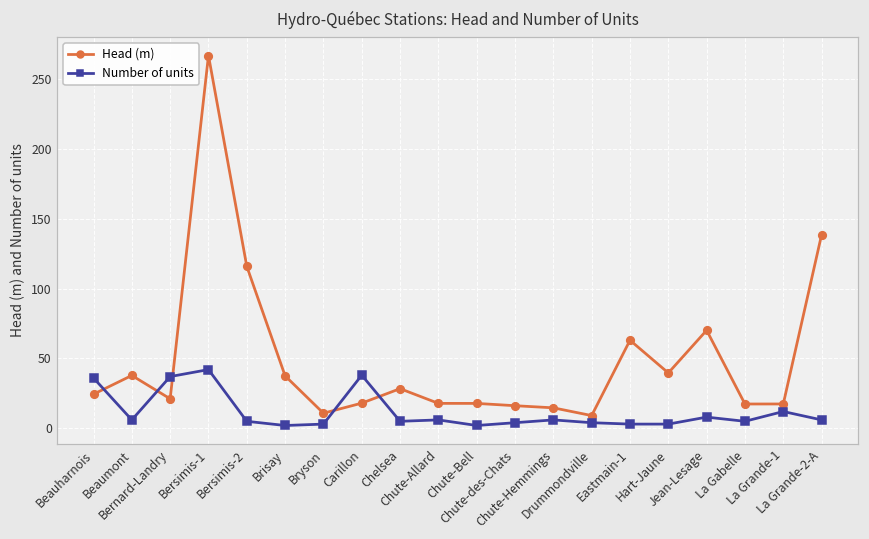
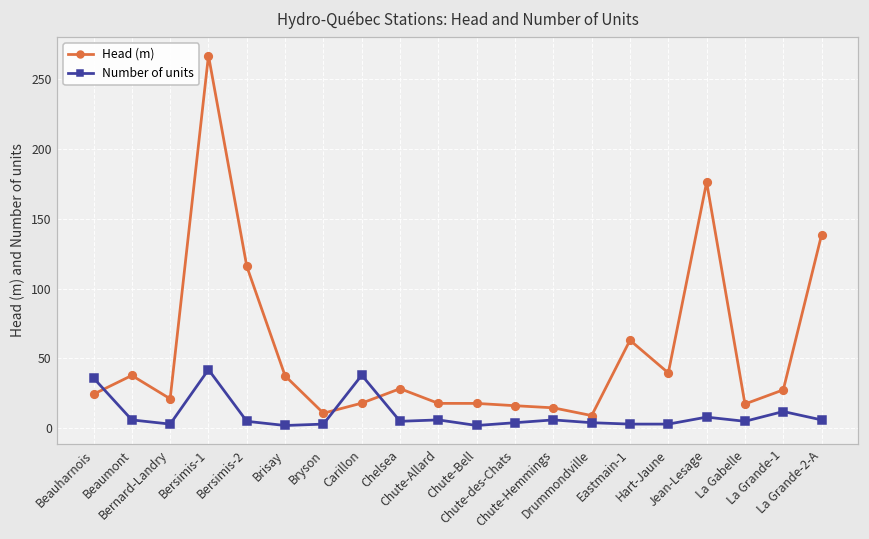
Number of units, Bernard-Landry: 37 -> 3
Head (m), Jean-Lesage: 70 -> 176
Head (m), La Grande-1: 17 -> 28
